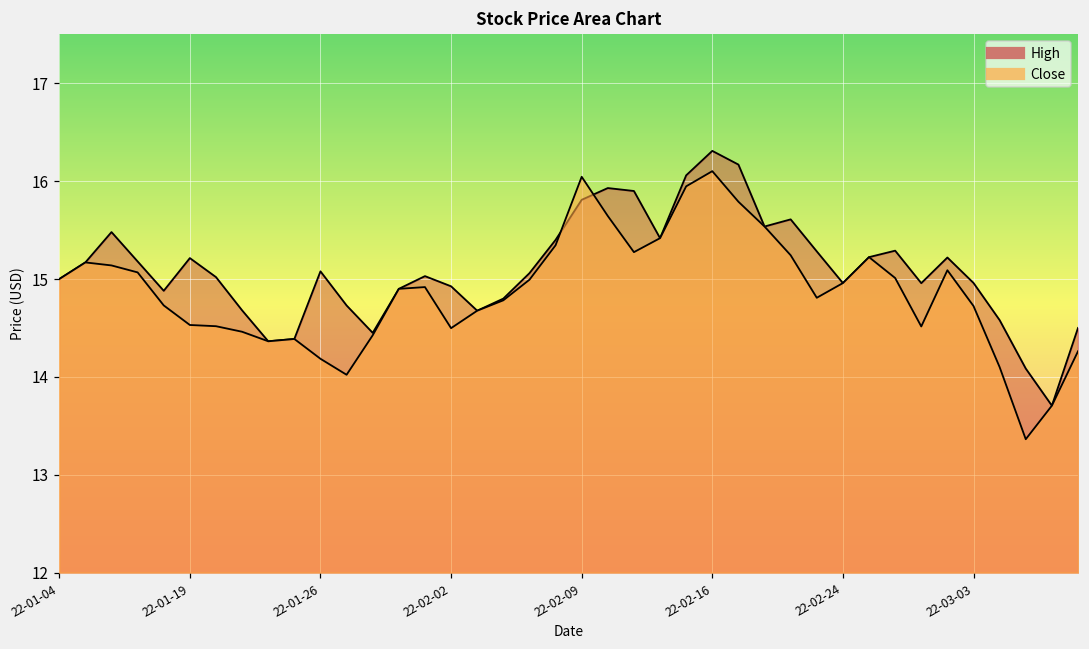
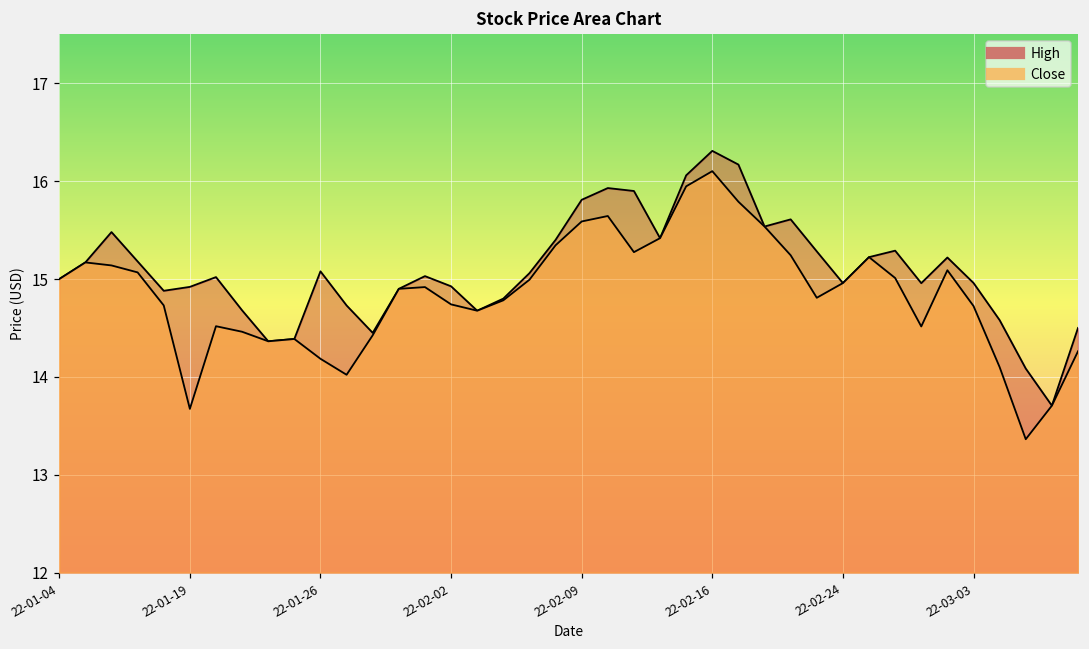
High, 22-01-19: 15.2 -> 14.9
Close, 22-01-19: 14.5 -> 13.7
Close, 22-02-02: 14.5 -> 14.7
Close, 22-02-09: 16.0 -> 15.6
